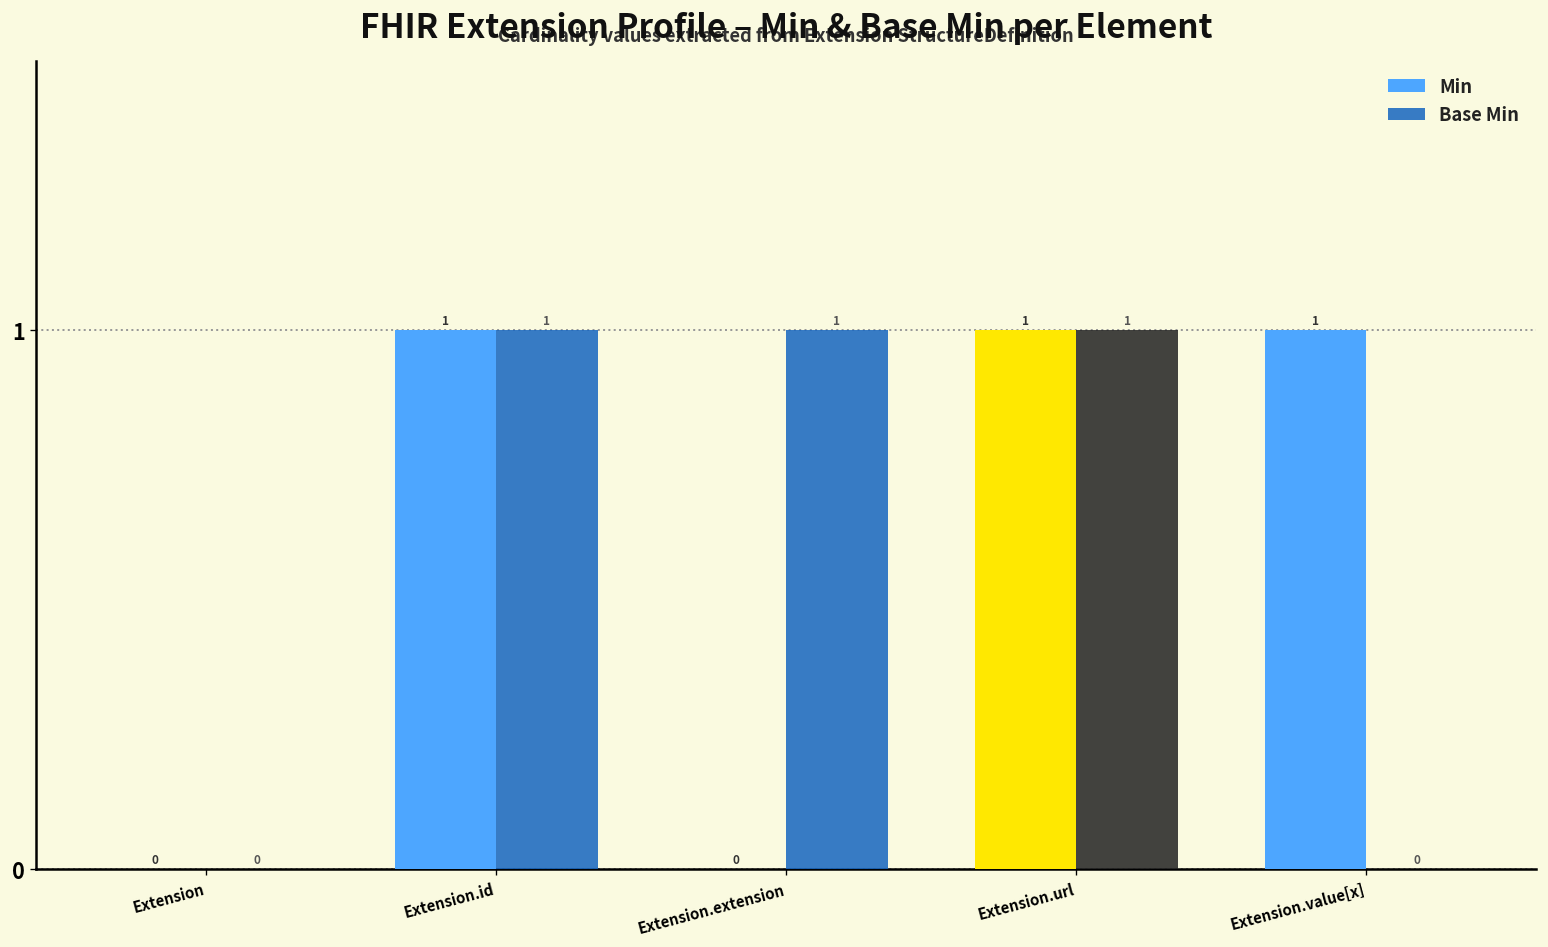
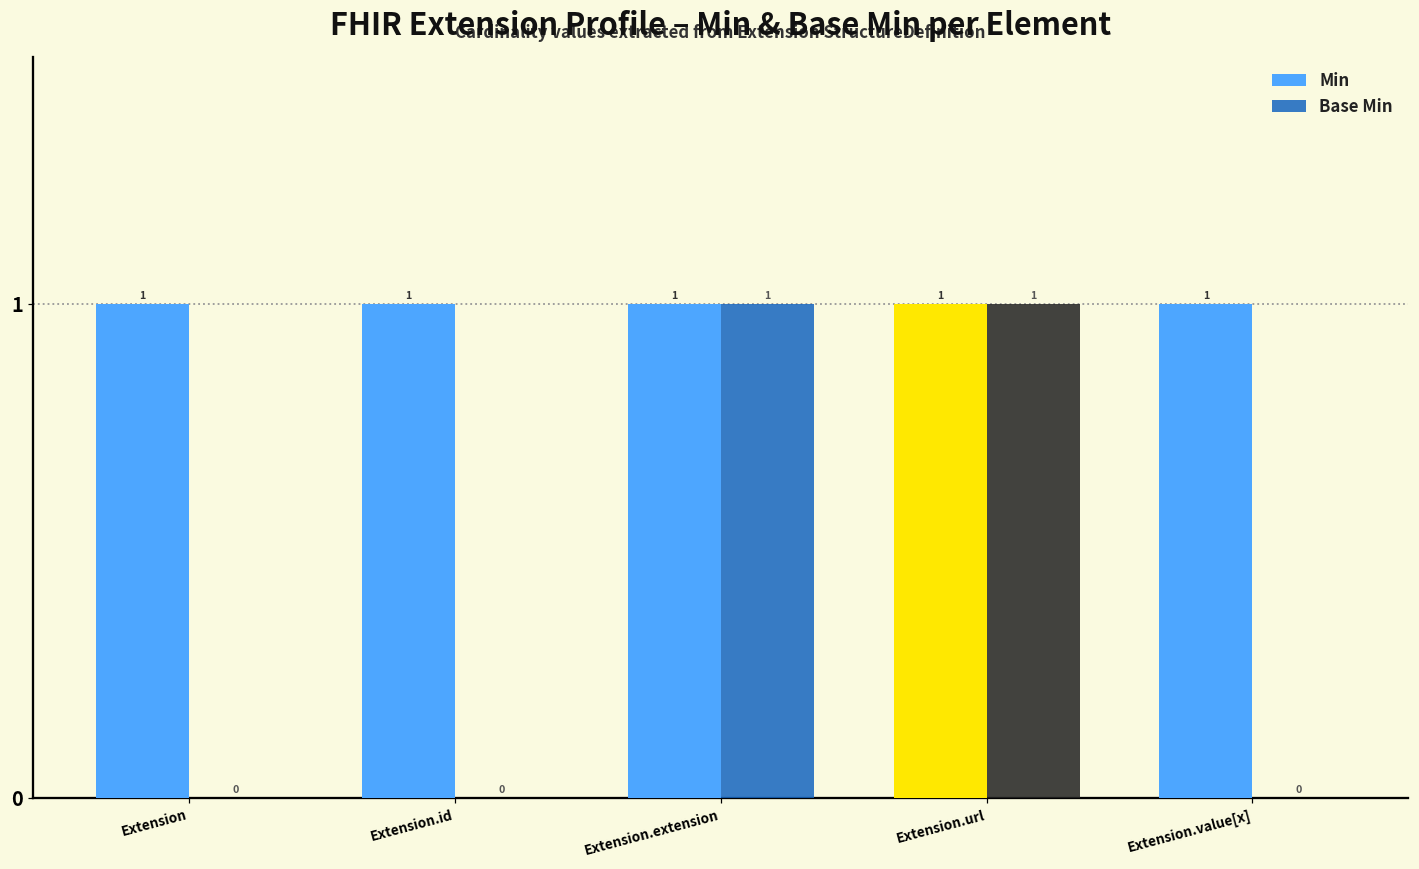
Min, Extension: 0 -> 1
Base Min, Extension.id: 1 -> 0
Min, Extension.extension: 0 -> 1
